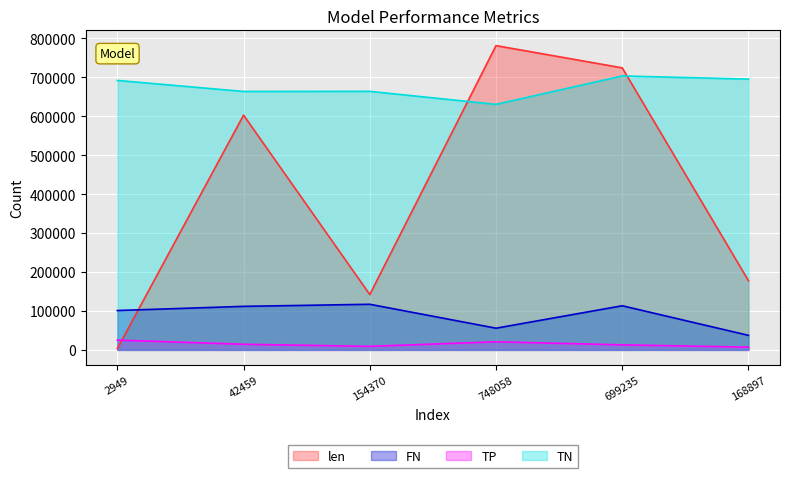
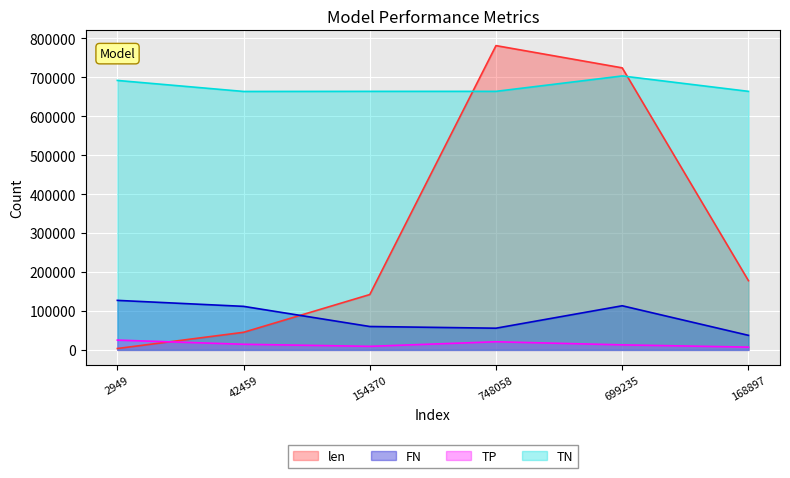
FN, 2949: 100000 -> 130000
len, 42459: 600000 -> 50000
FN, 154370: 120000 -> 60000
TN, 748058: 630000 -> 660000
TN, 168897: 700000 -> 660000
